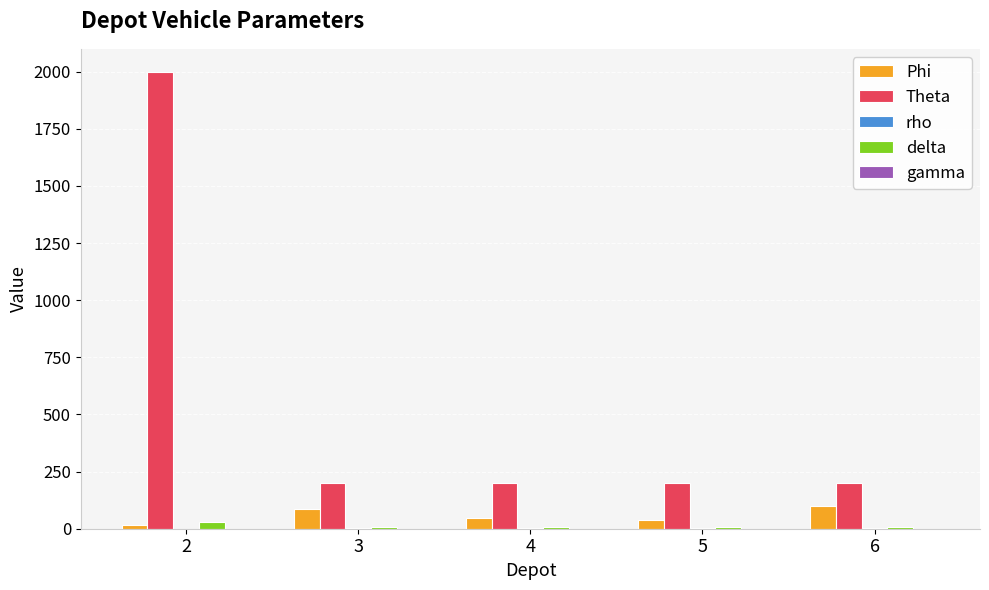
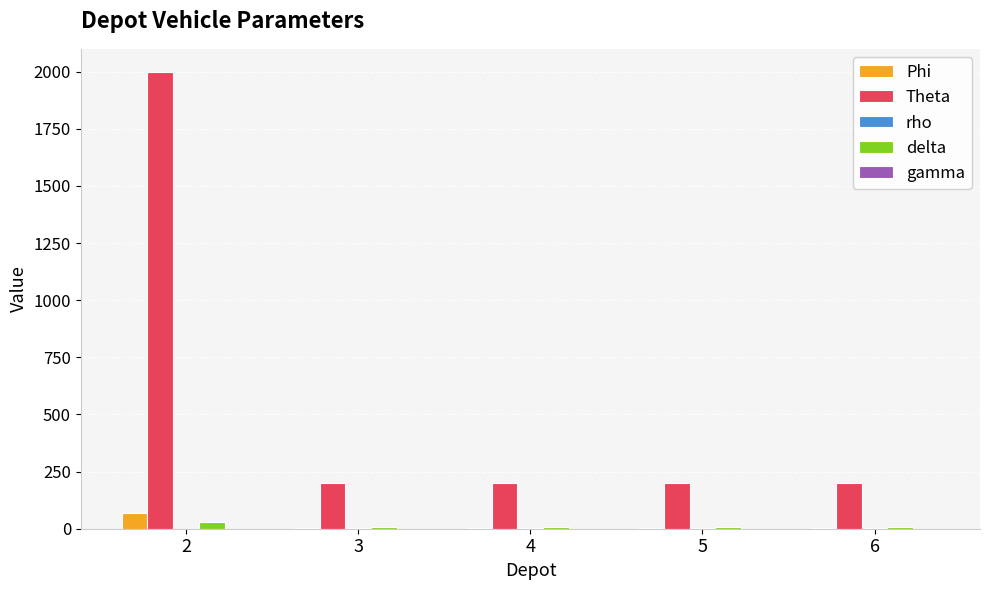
Phi, 2: 20 -> 70
Phi, 3: 90 -> 0
Phi, 4: 50 -> 0
Phi, 5: 40 -> 0
Phi, 6: 100 -> 0
